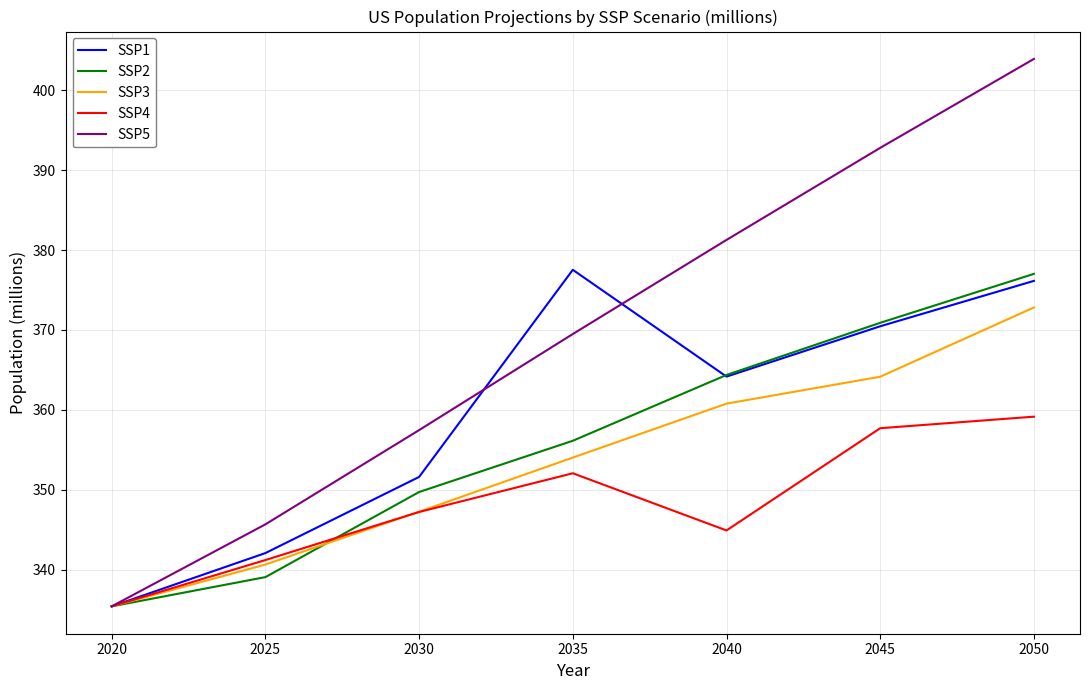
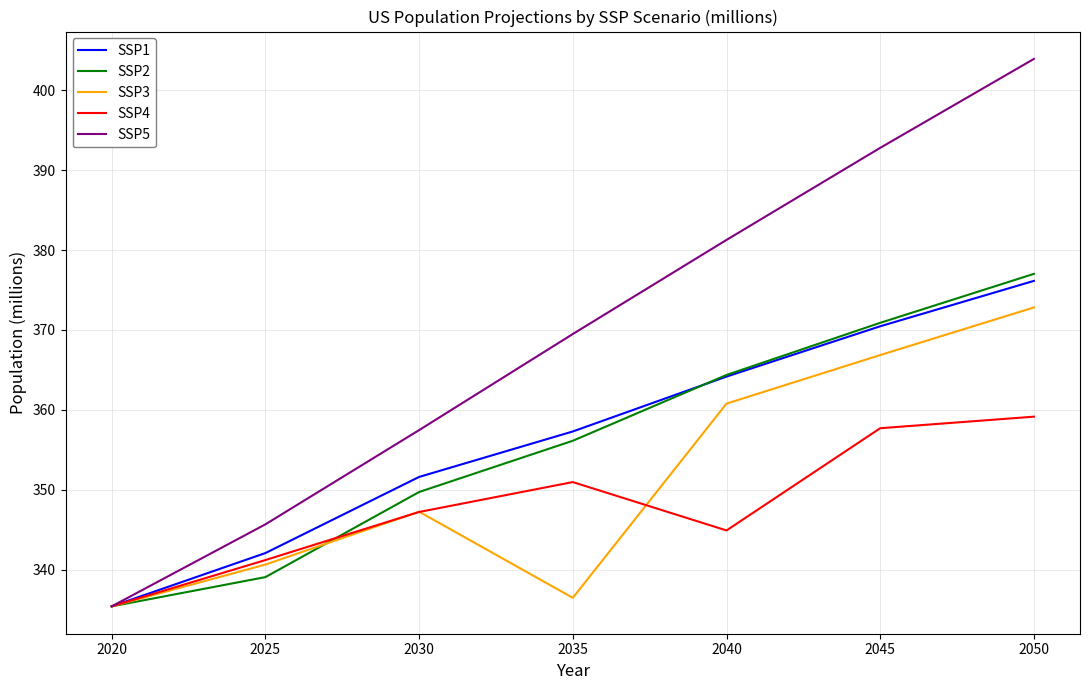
SSP1, 2035: 378 -> 357
SSP3, 2035: 354 -> 336
SSP4, 2035: 352 -> 351
SSP3, 2045: 364 -> 367
